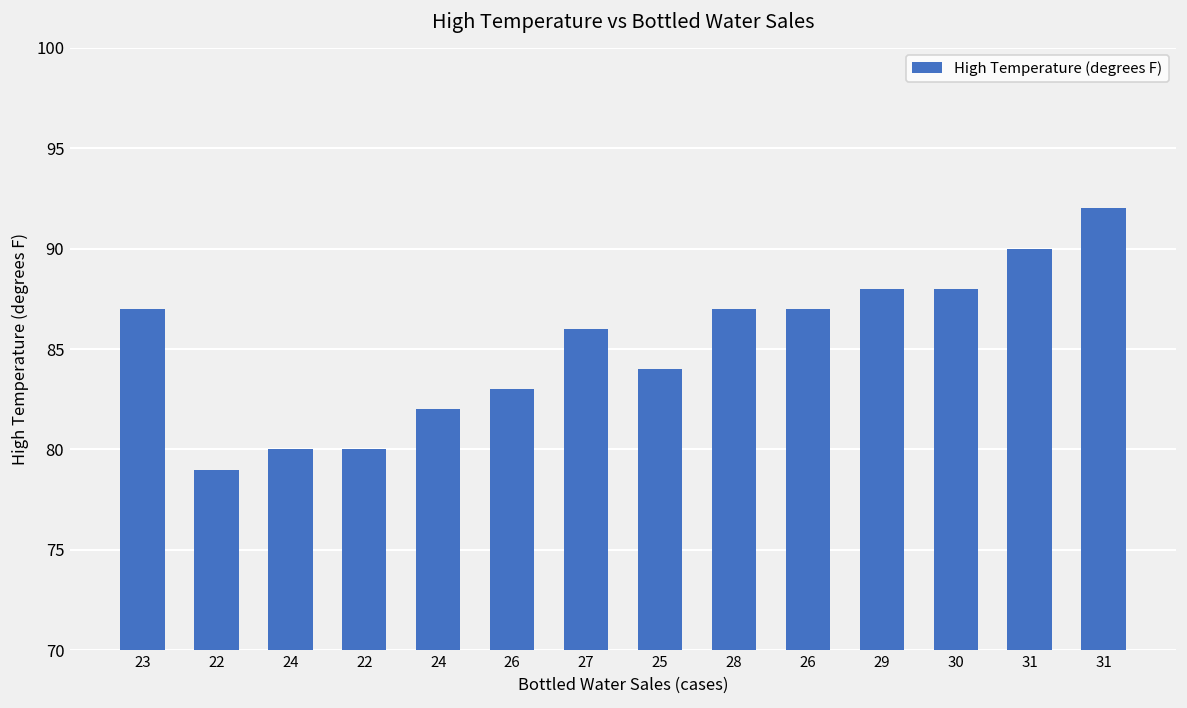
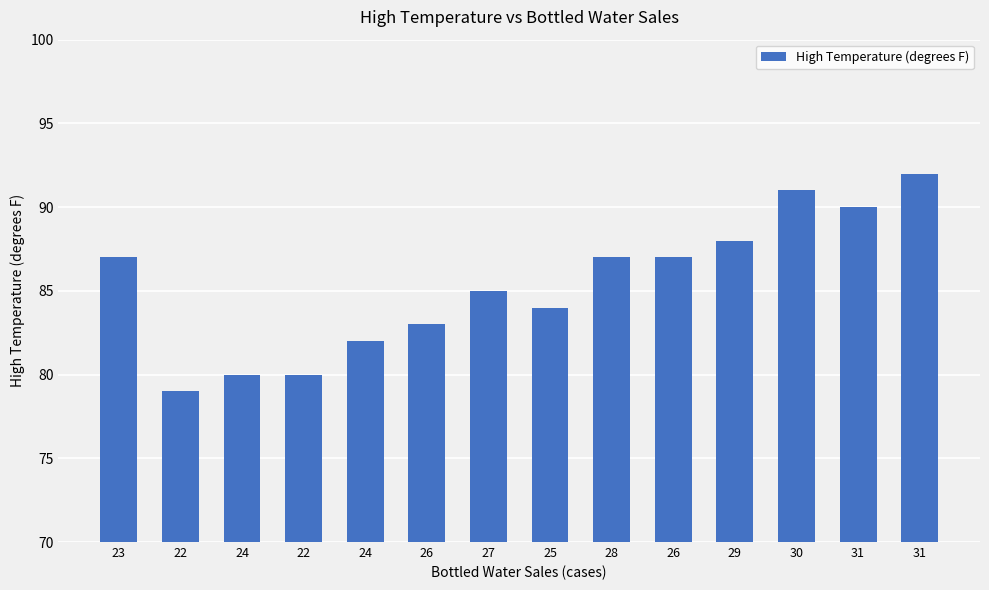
27: 86 -> 85
30: 88 -> 91
